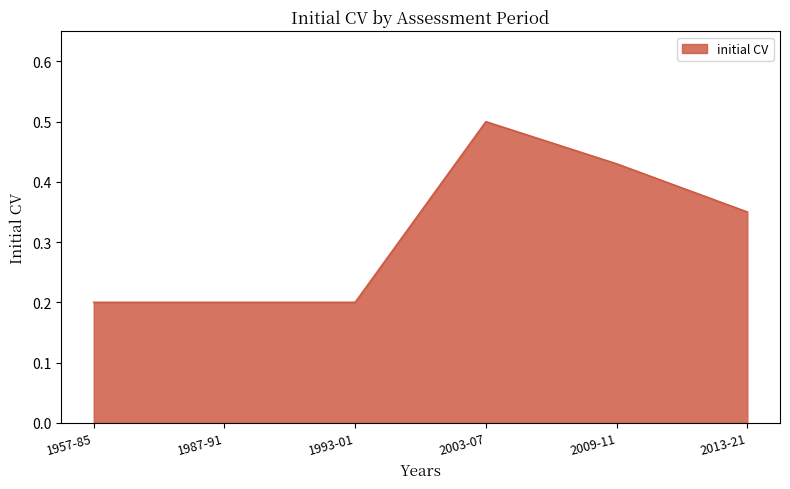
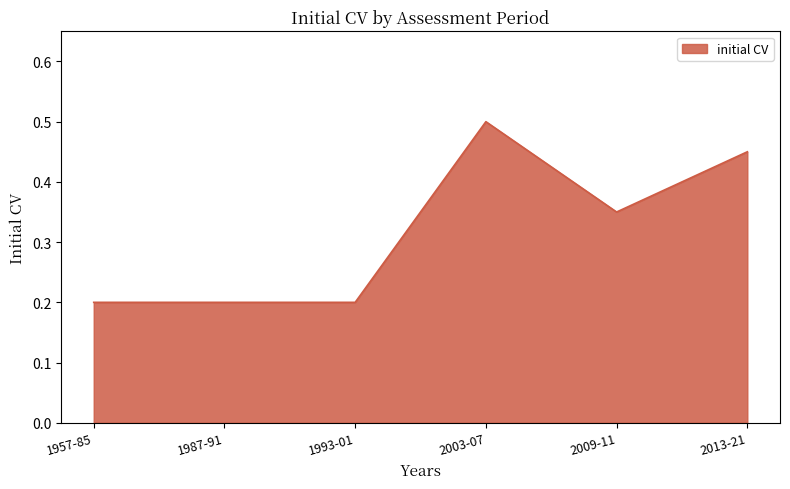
2009-11: 0.43 -> 0.35
2013-21: 0.35 -> 0.45
